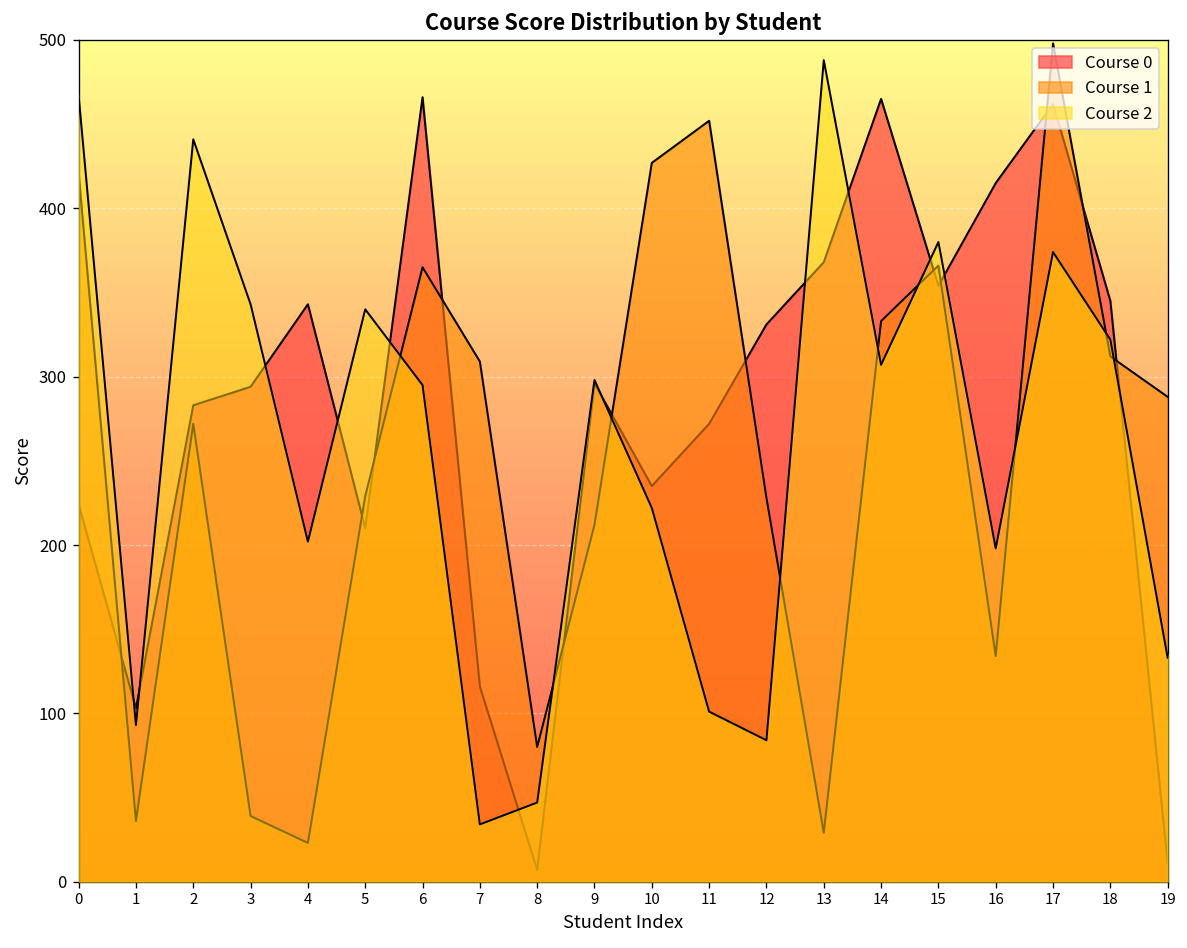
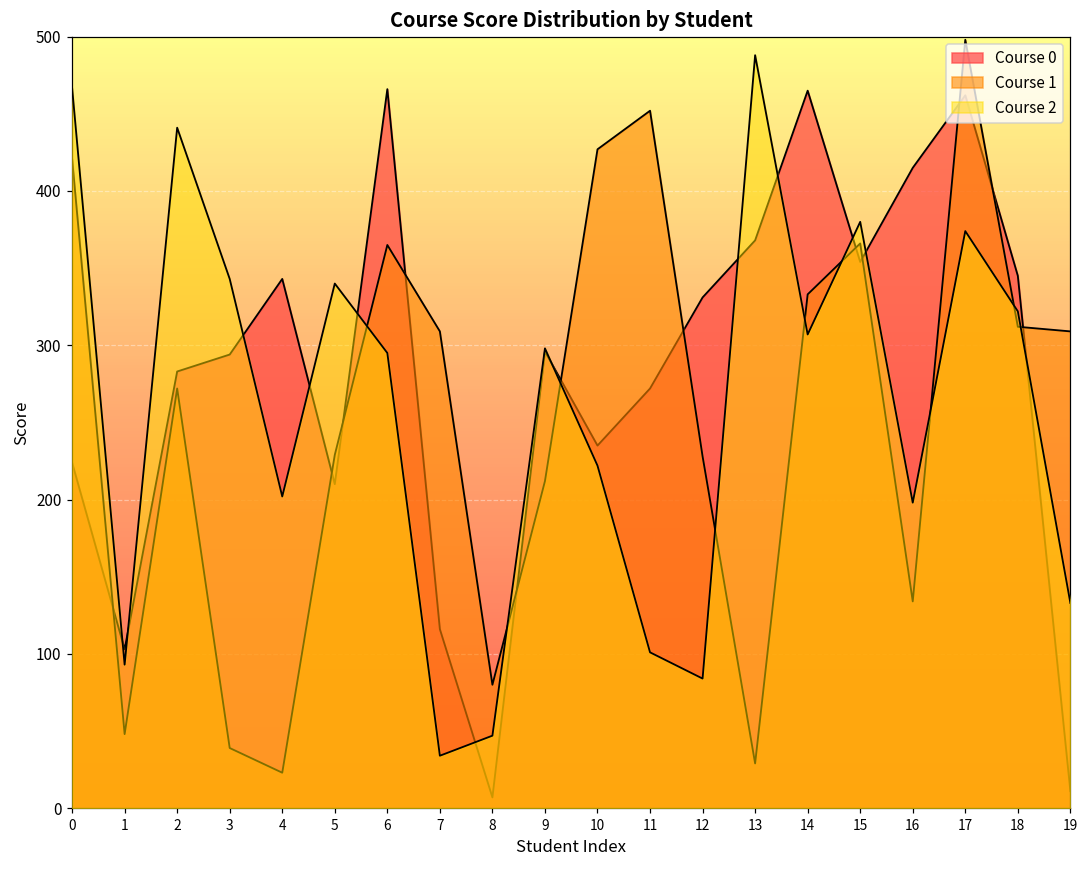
Course 1, 1: 36 -> 48
Course 1, 19: 288 -> 309
